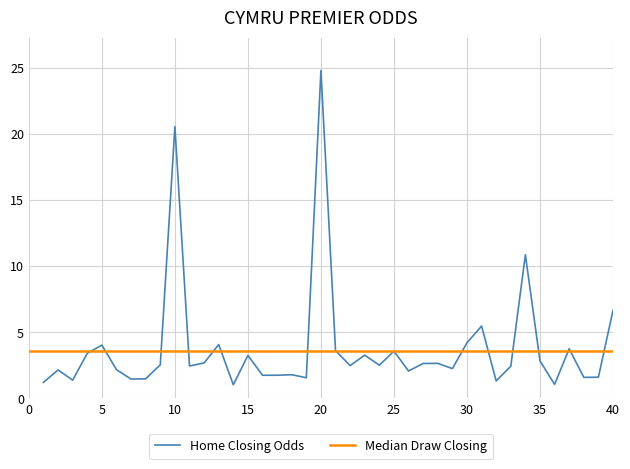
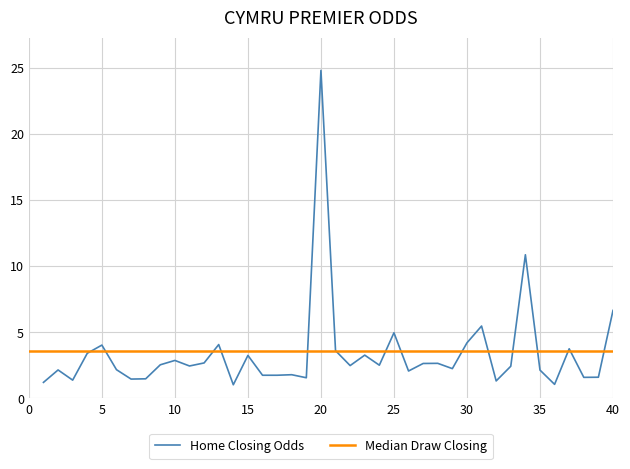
10: 20.6 -> 2.9
25: 3.6 -> 5.0
35: 2.8 -> 2.1
